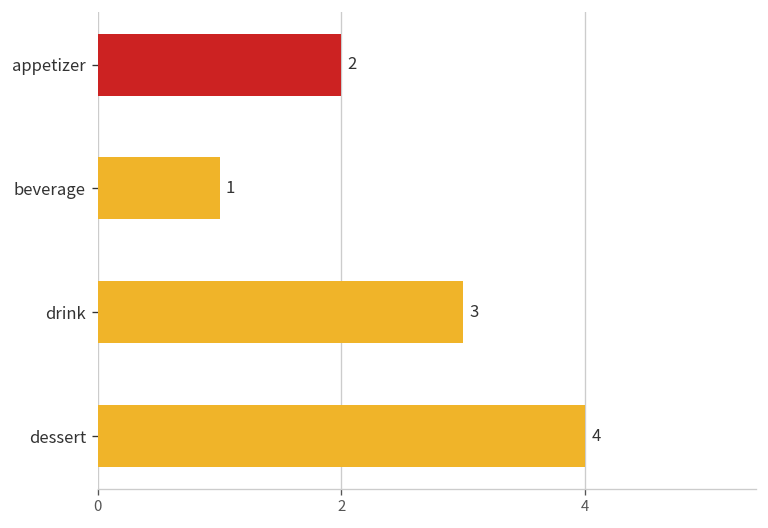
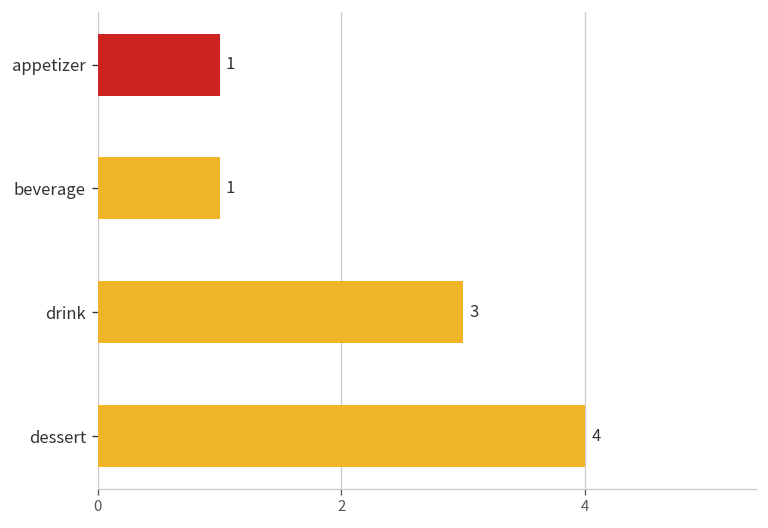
appetizer: 2 -> 1
